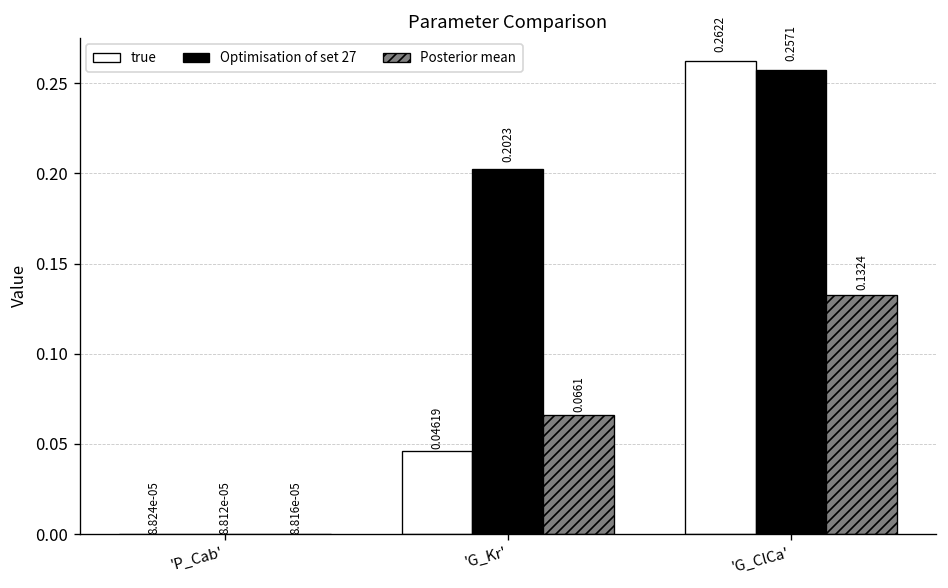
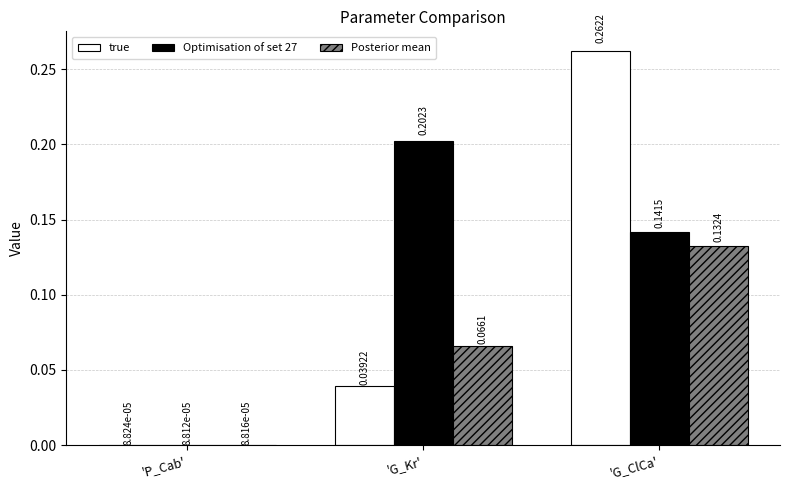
true, 'G_Kr': 0.04619 -> 0.03922
Optimisation of set 27, 'G_ClCa': 0.2571 -> 0.1415
